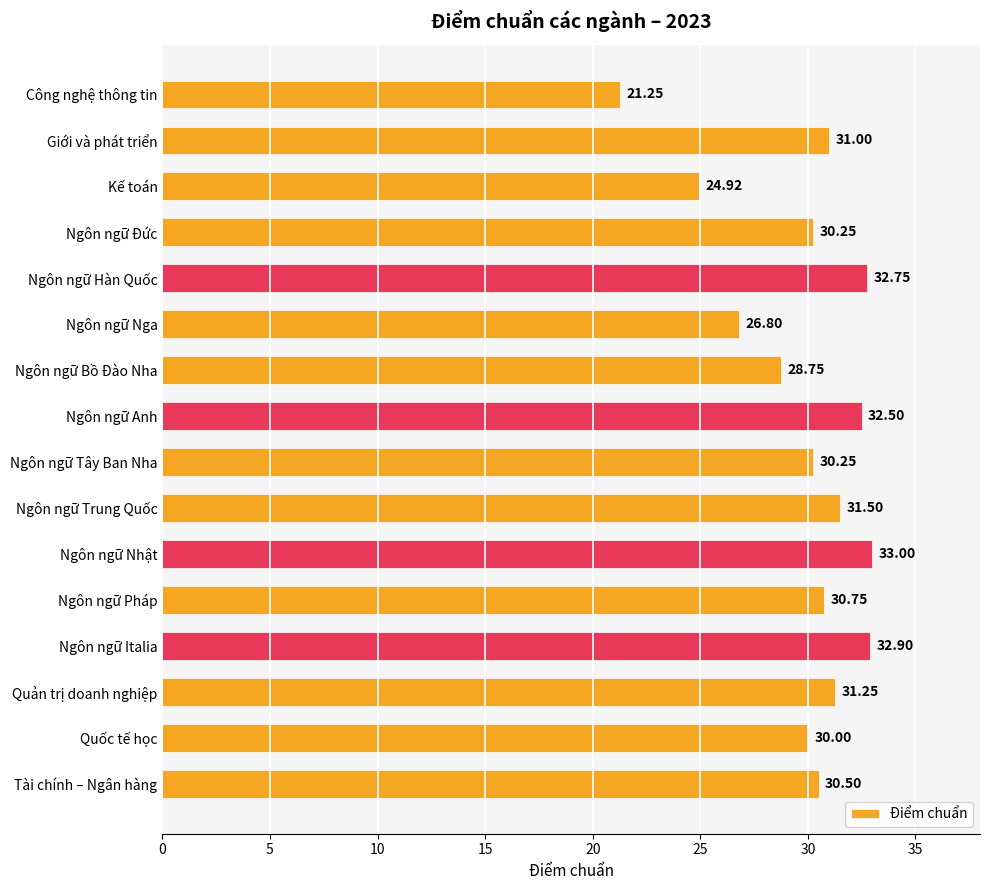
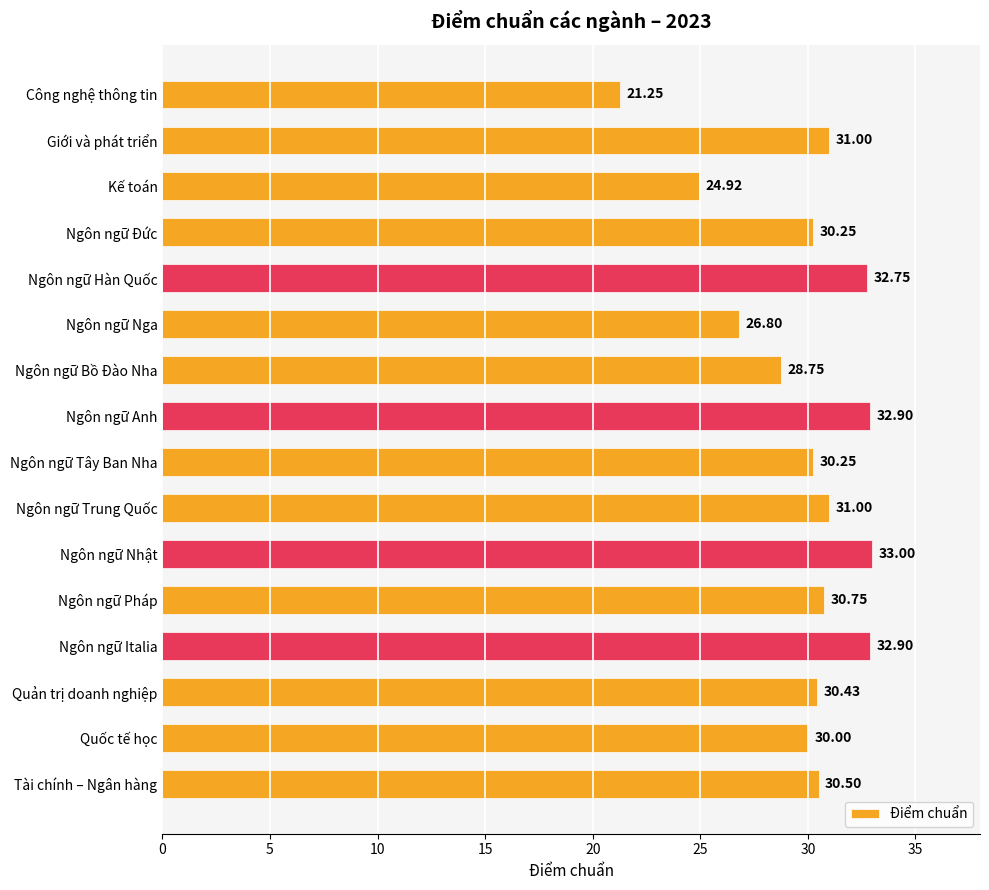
Ngôn ngữ Anh: 32.50 -> 32.90
Ngôn ngữ Trung Quốc: 31.50 -> 31.00
Quản trị doanh nghiệp: 31.25 -> 30.43
